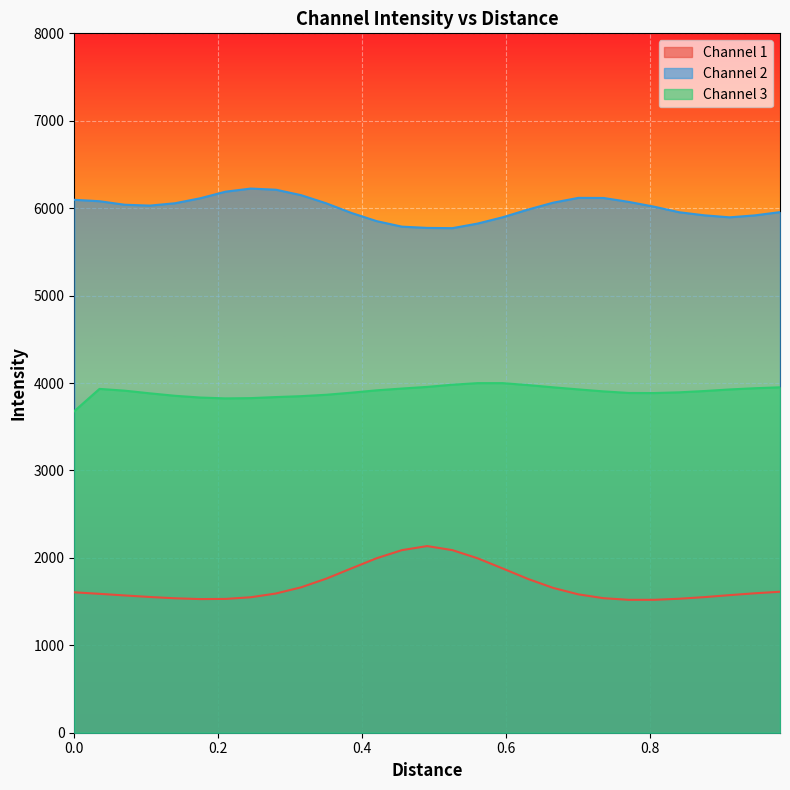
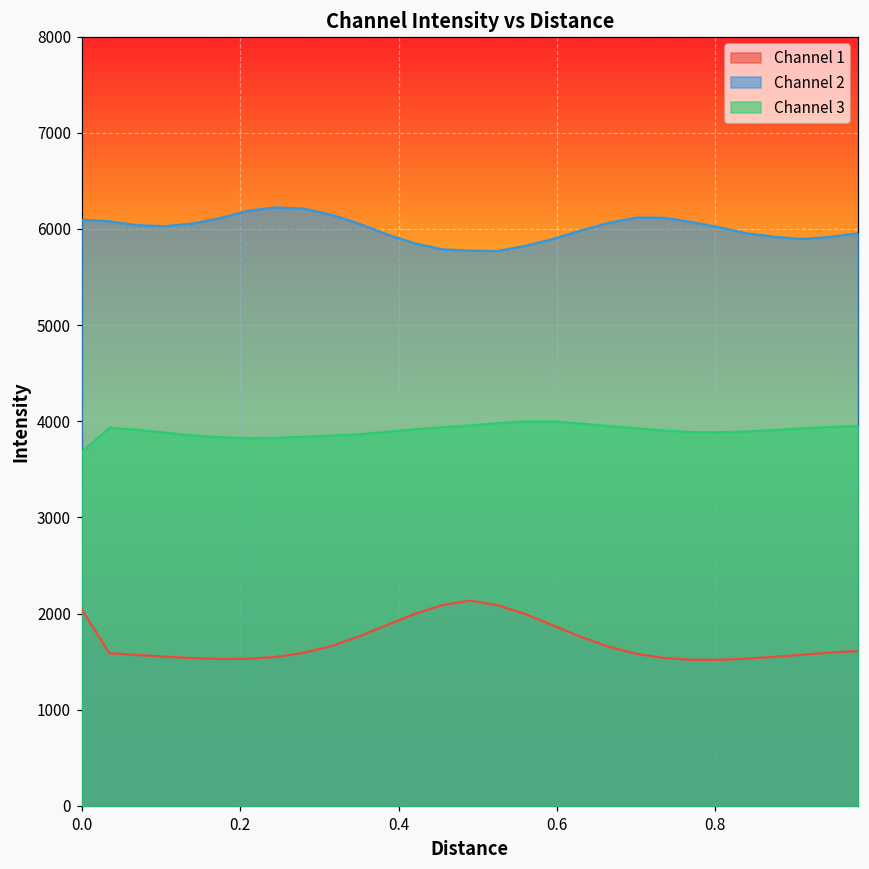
Channel 1, 0.0: 1600 -> 2000
